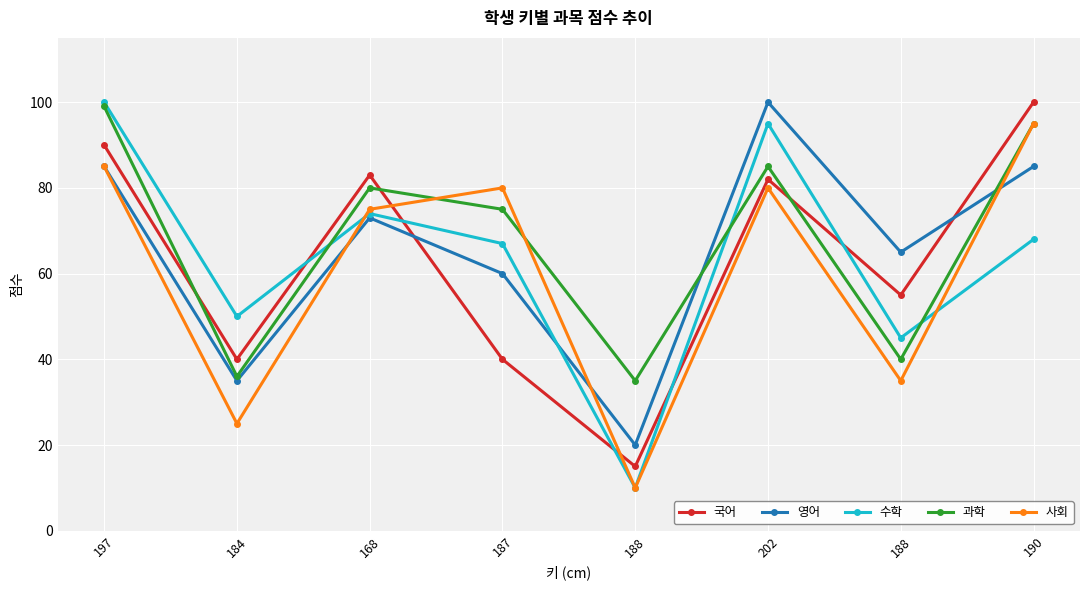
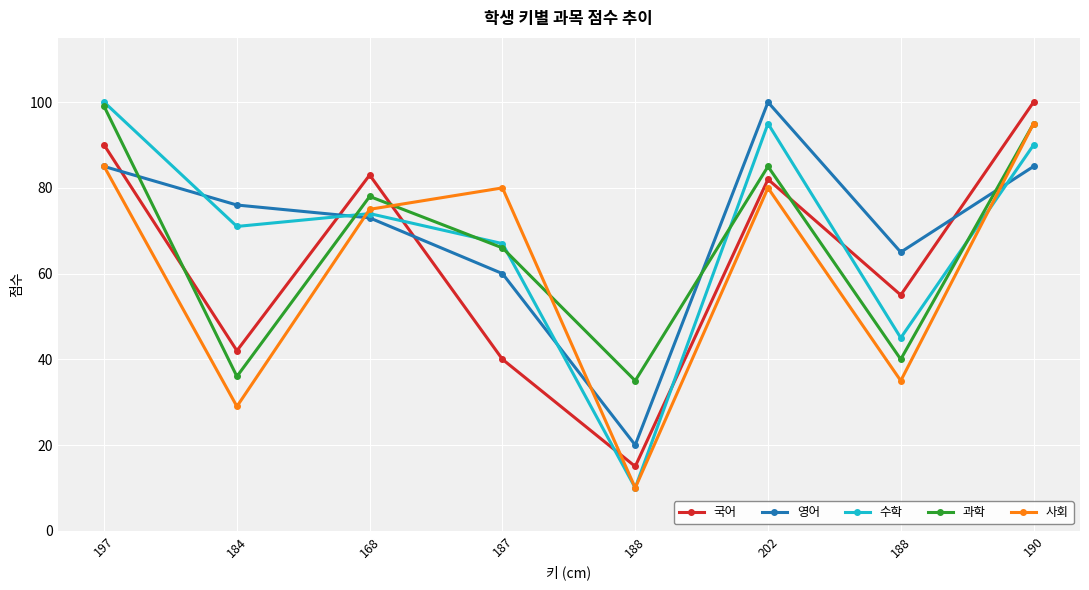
국어, 184: 40 -> 42
영어, 184: 35 -> 76
수학, 184: 50 -> 71
사회, 184: 25 -> 29
과학, 168: 80 -> 78
과학, 187: 75 -> 66
수학, 190: 68 -> 90
